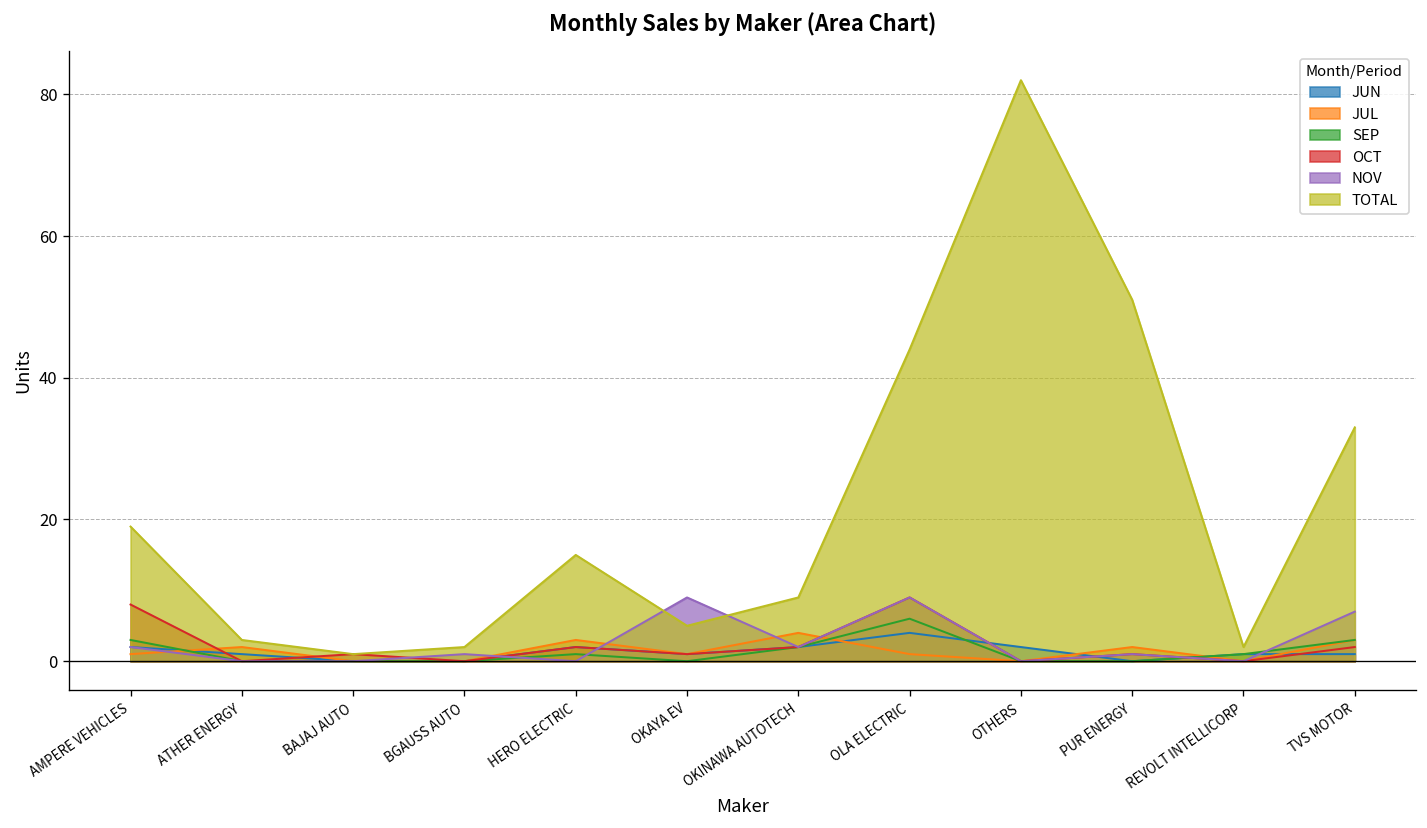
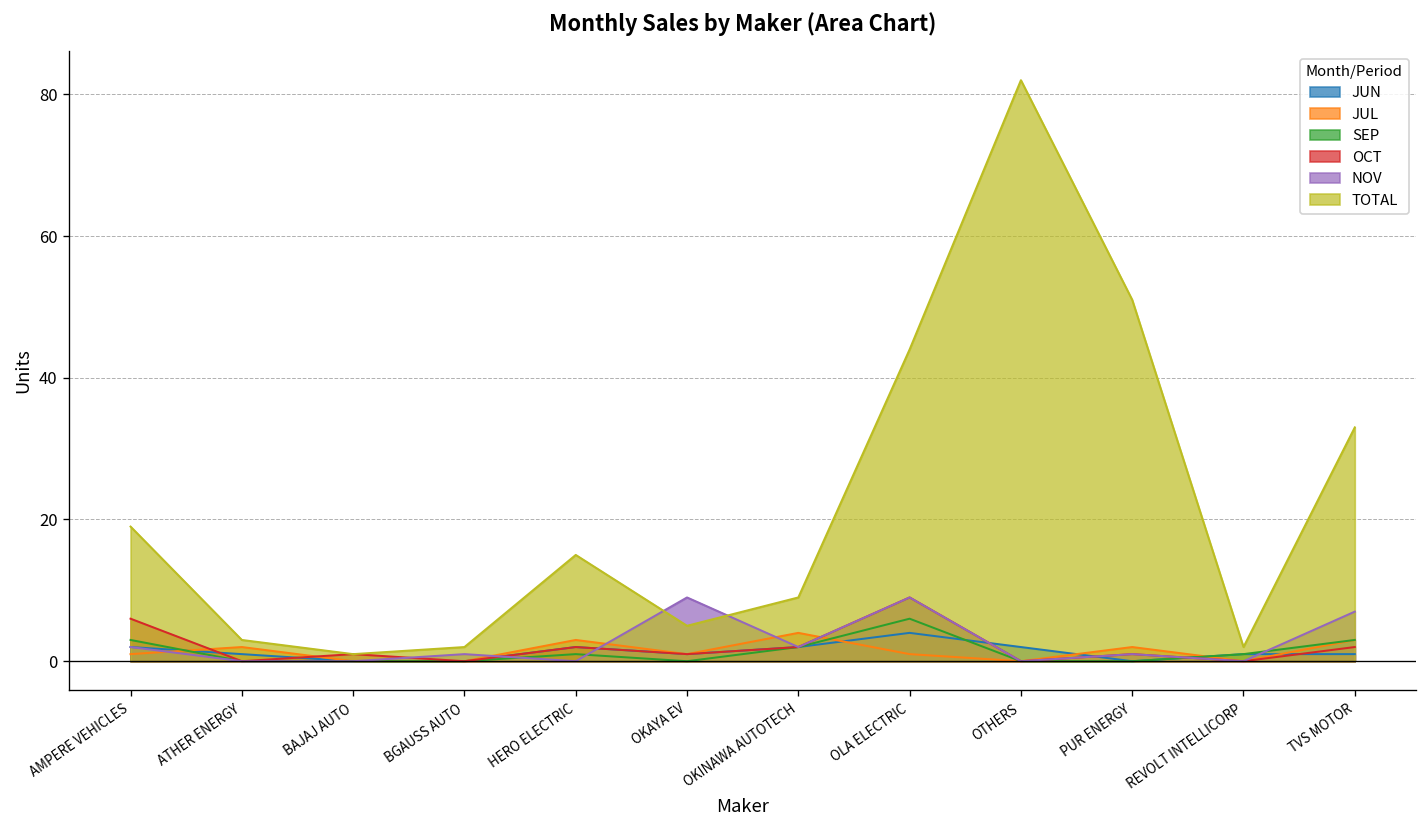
OCT, AMPERE VEHICLES: 8 -> 6
